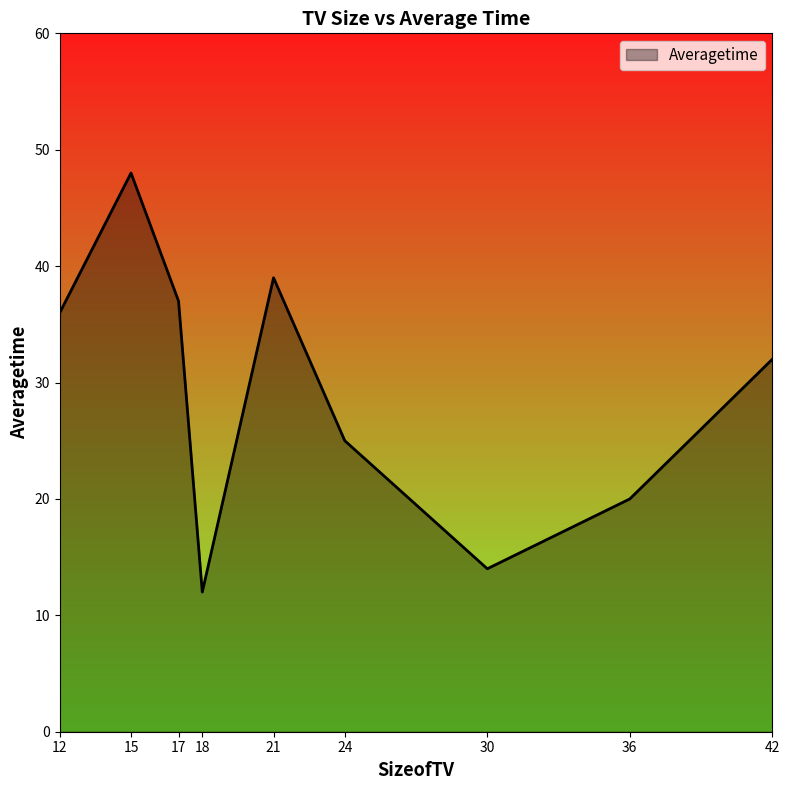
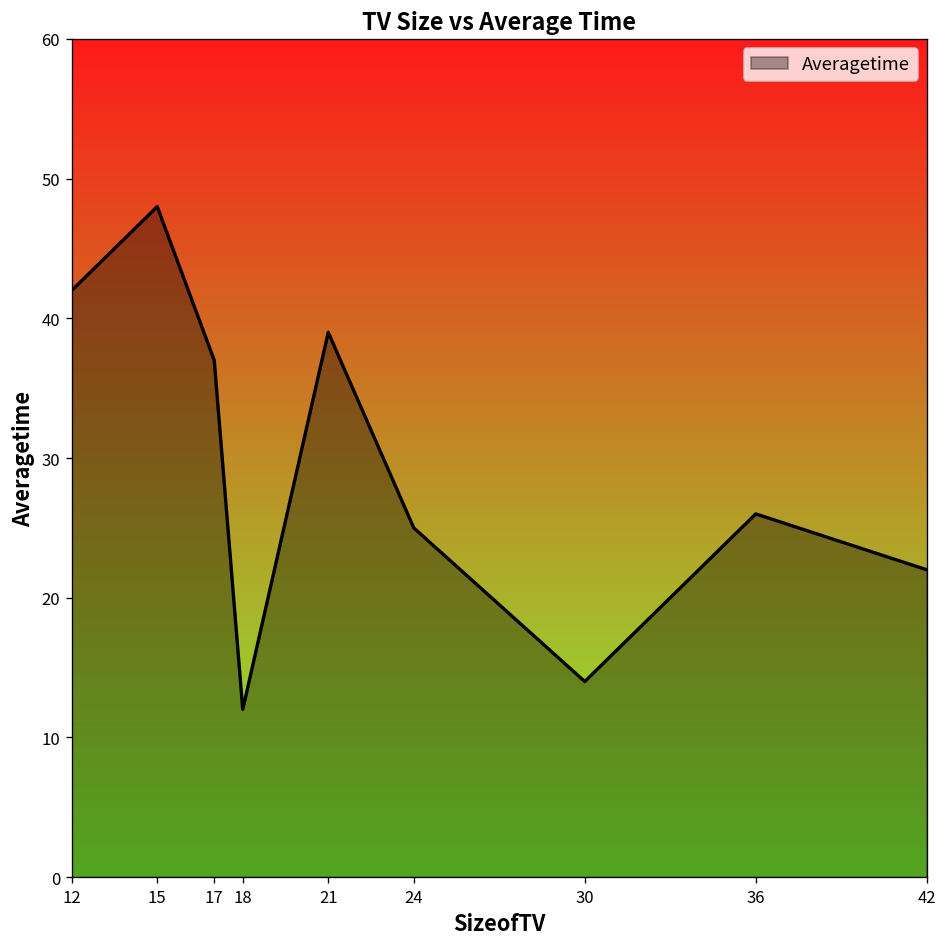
12: 36 -> 42
36: 20 -> 26
42: 32 -> 22
